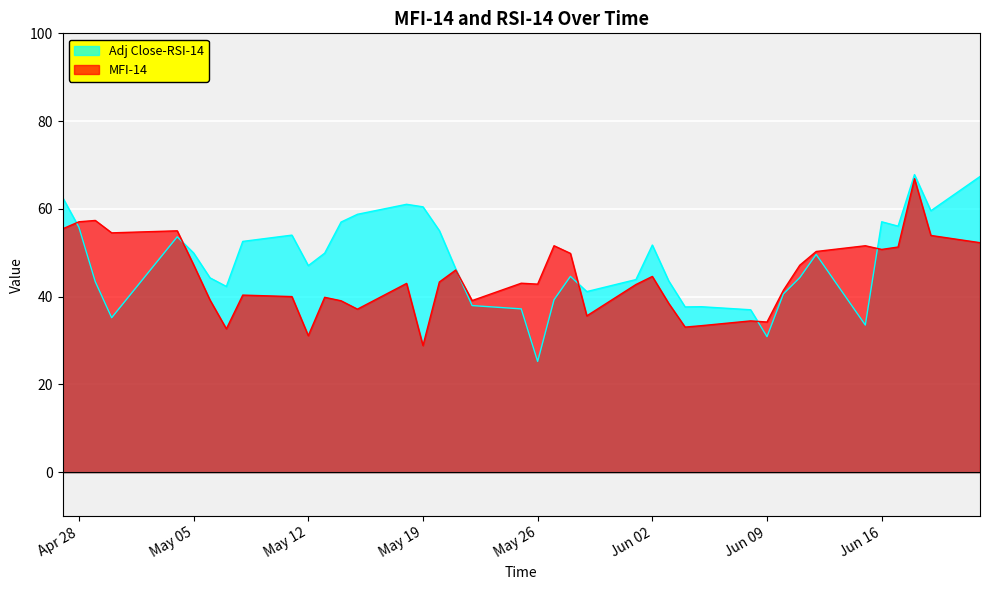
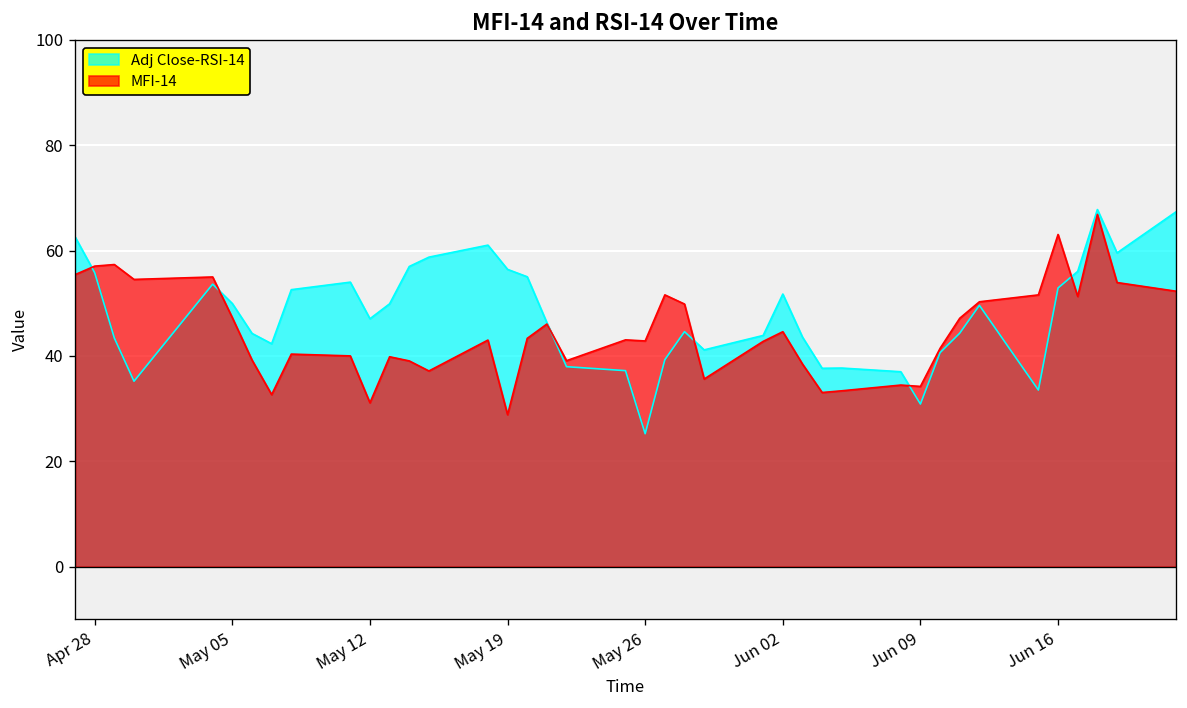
Adj Close-RSI-14, May 19: 60 -> 56
Adj Close-RSI-14, Jun 16: 57 -> 53
MFI-14, Jun 16: 51 -> 63
